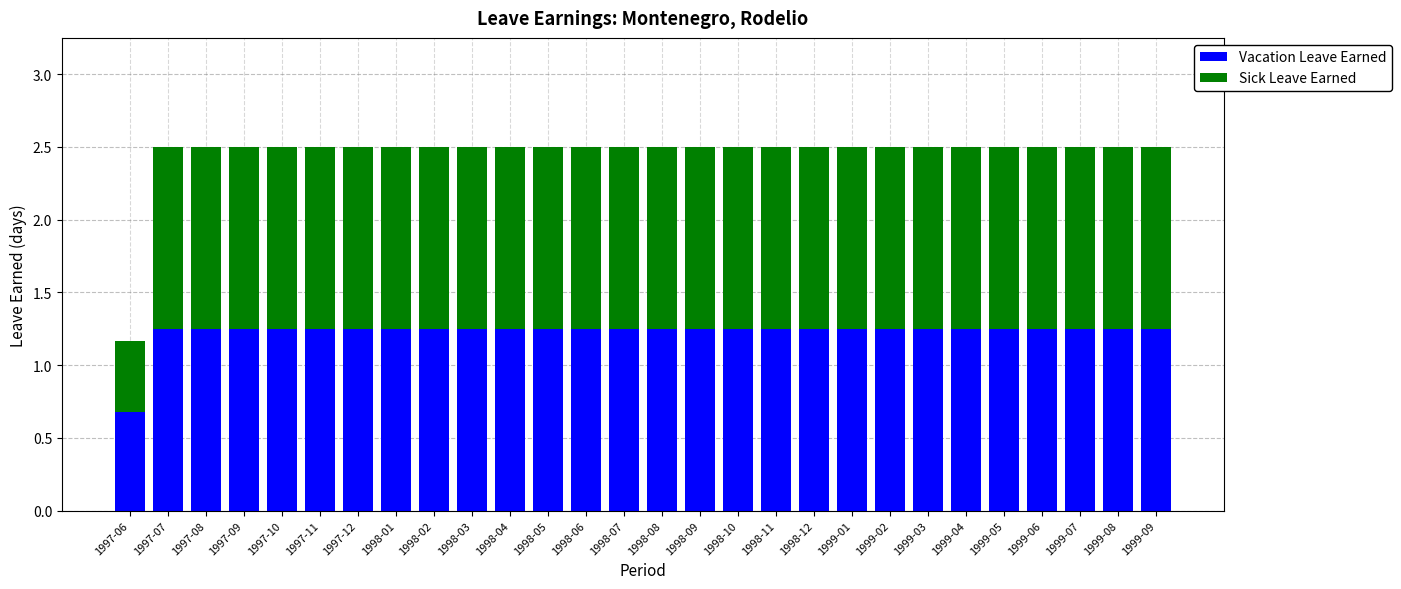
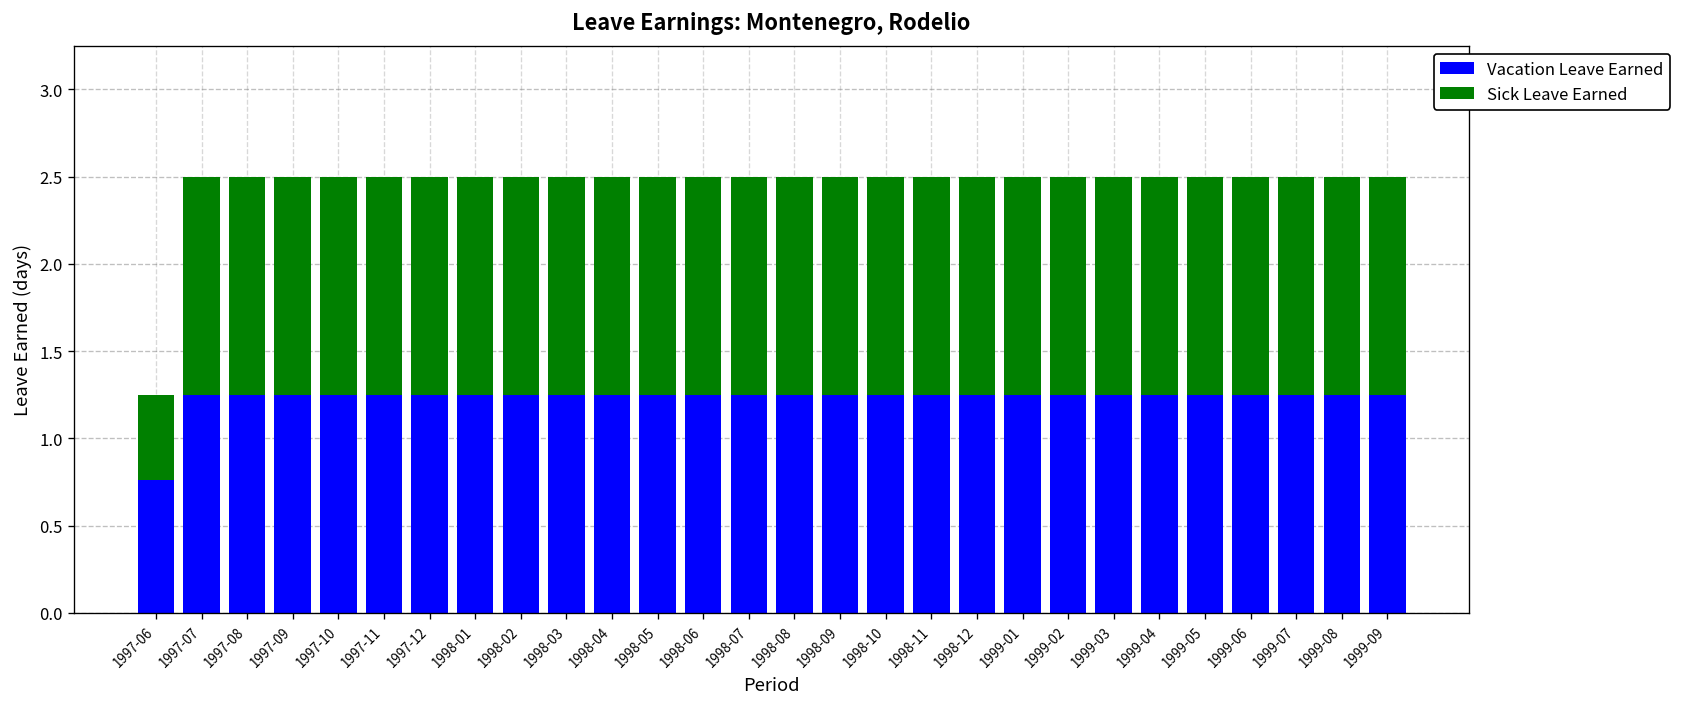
Vacation Leave Earned, 1997-06: 0.68 -> 0.76
